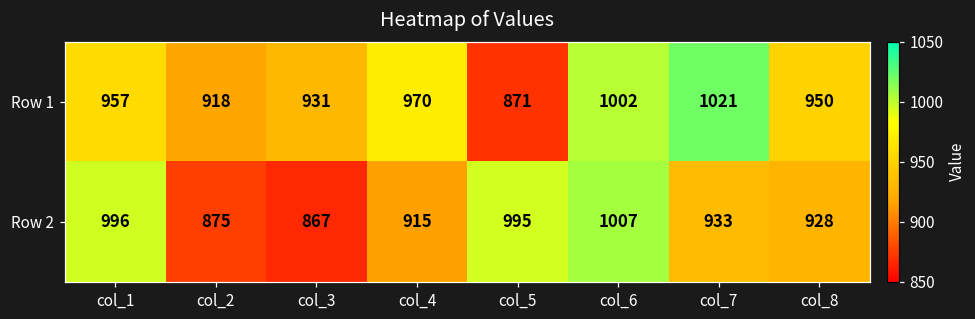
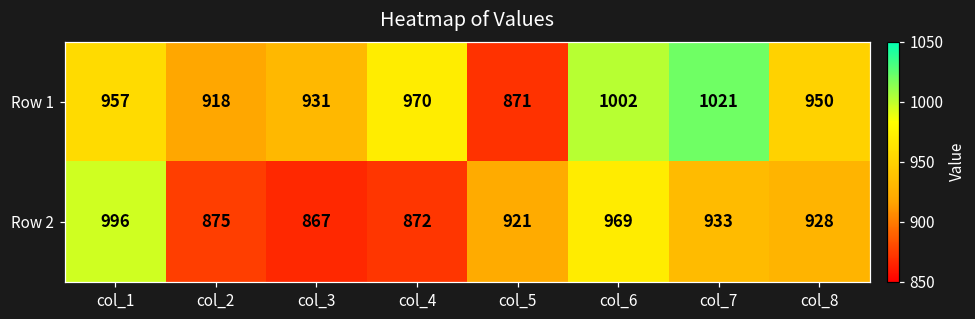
Row 2, col_4: 915 -> 872
Row 2, col_5: 995 -> 921
Row 2, col_6: 1007 -> 969
